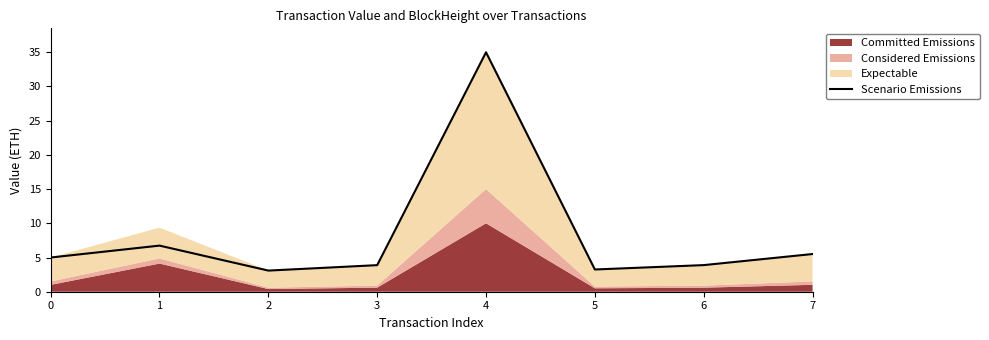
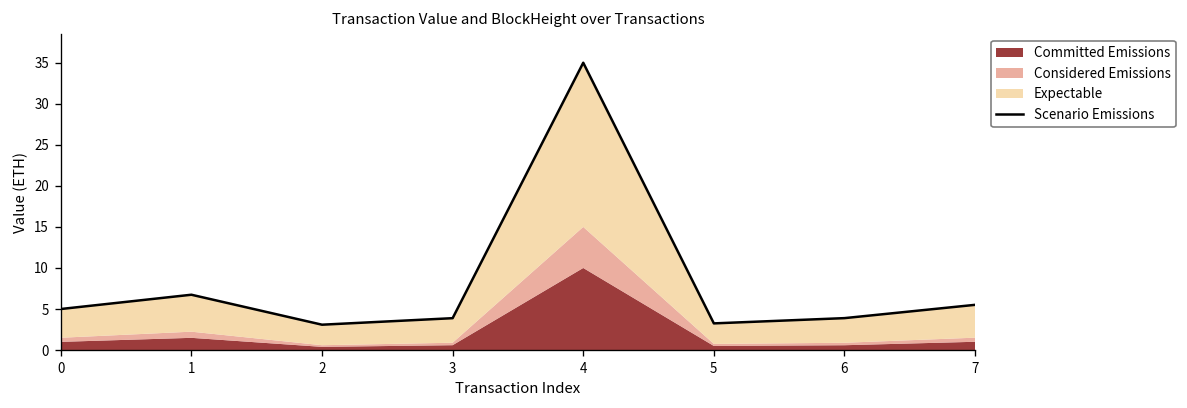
Committed Emissions, 1: 4 -> 1
